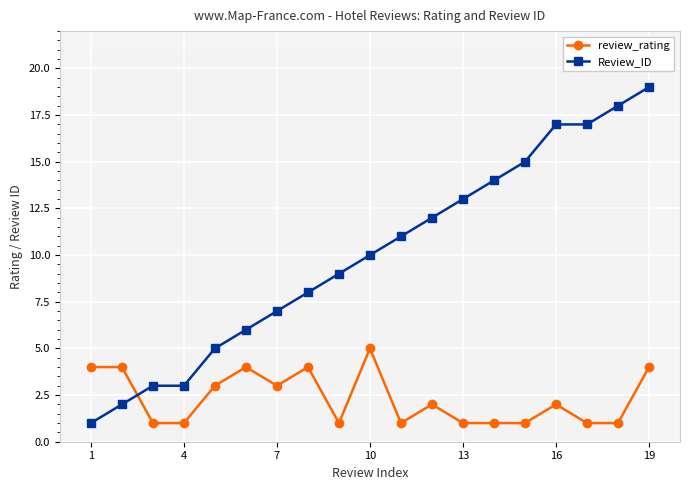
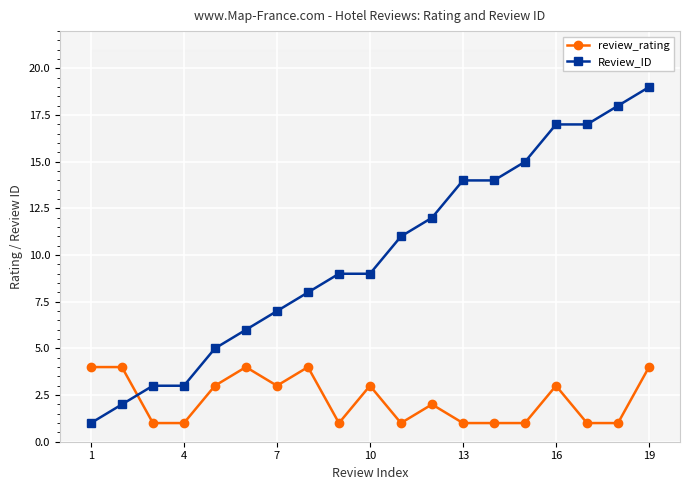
review_rating, 10: 5 -> 3
Review_ID, 10: 10 -> 9
Review_ID, 13: 13 -> 14
review_rating, 16: 2 -> 3
